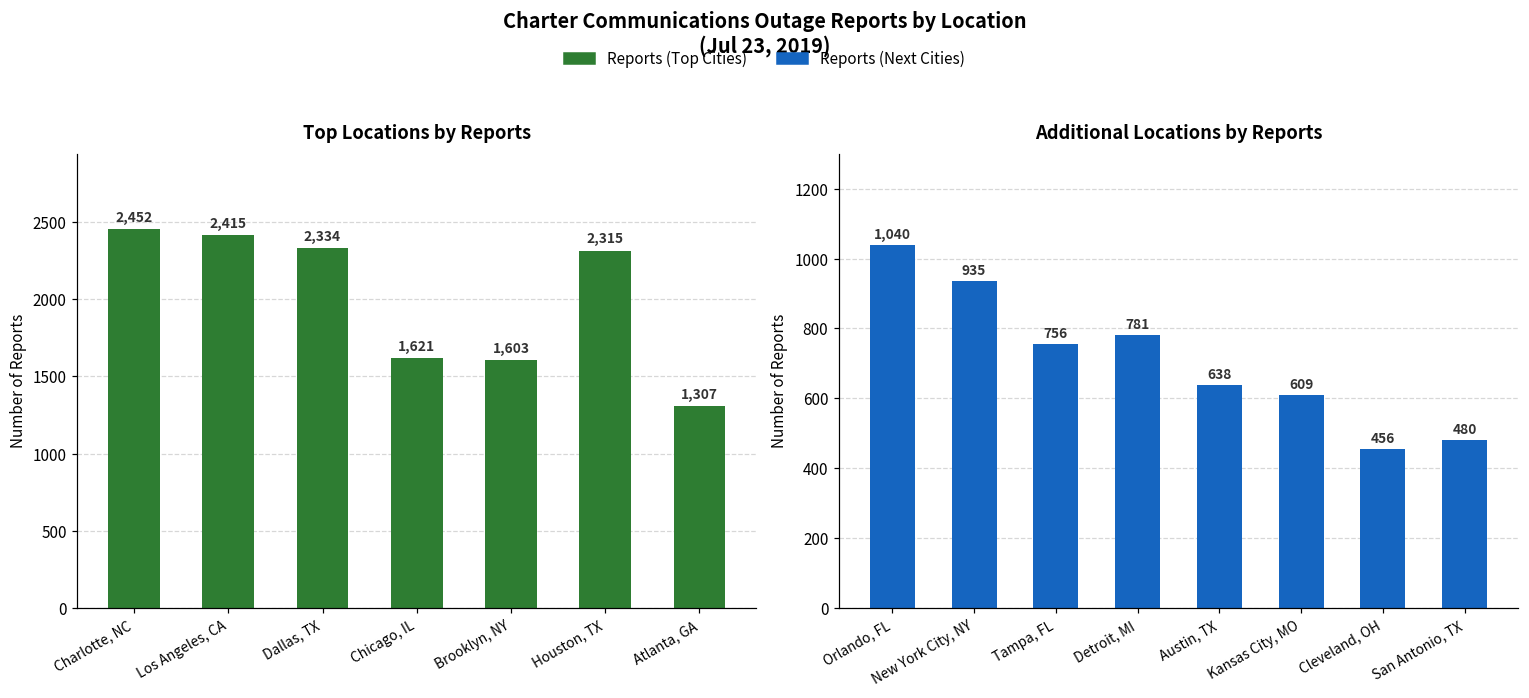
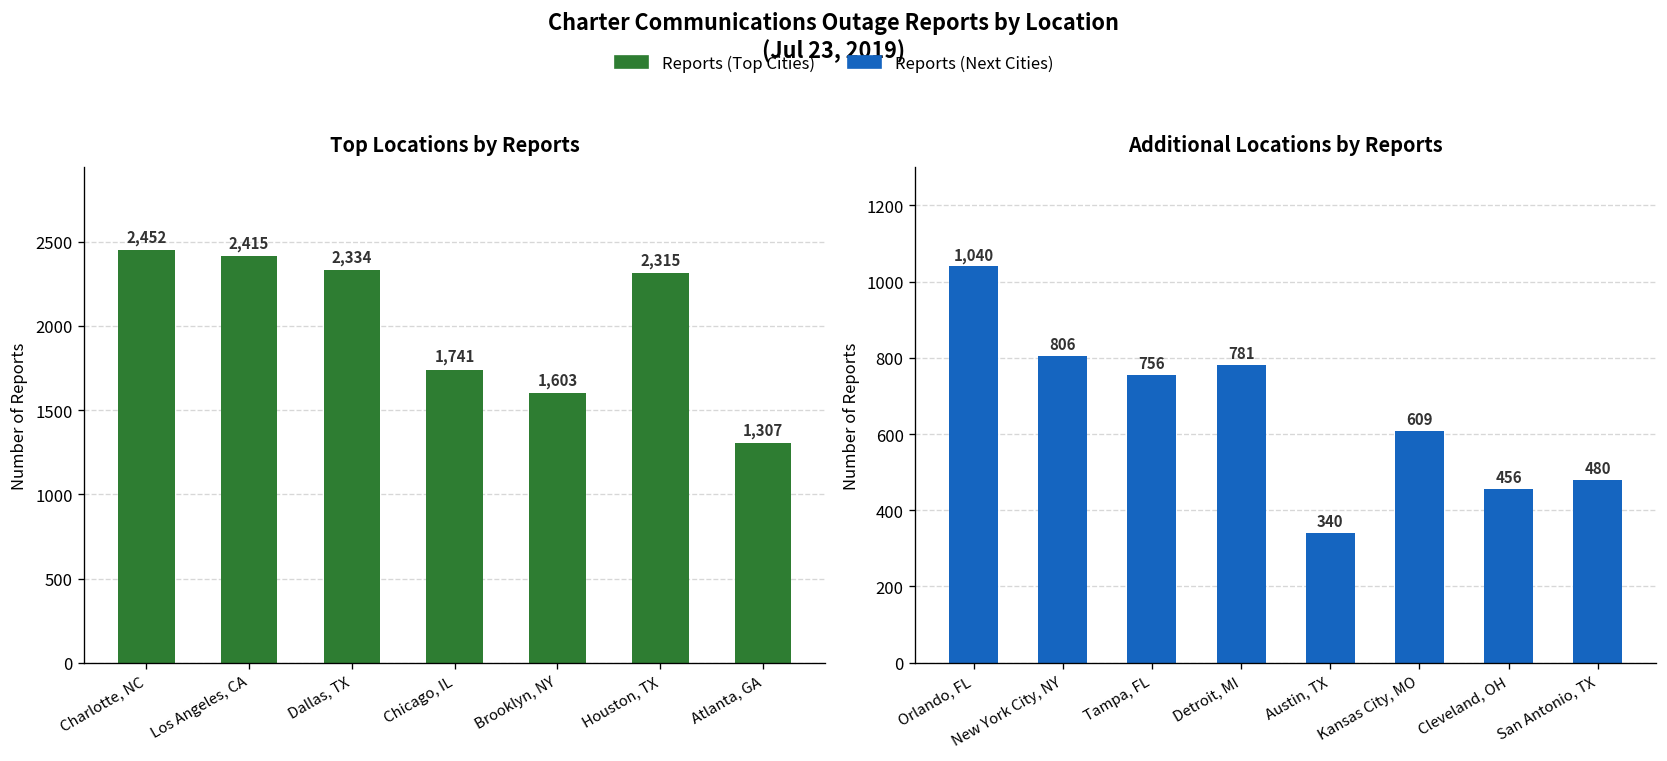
Top Locations by Reports, Chicago, IL: 1,621 -> 1,741
Additional Locations by Reports, New York City, NY: 935 -> 806
Additional Locations by Reports, Austin, TX: 638 -> 340
